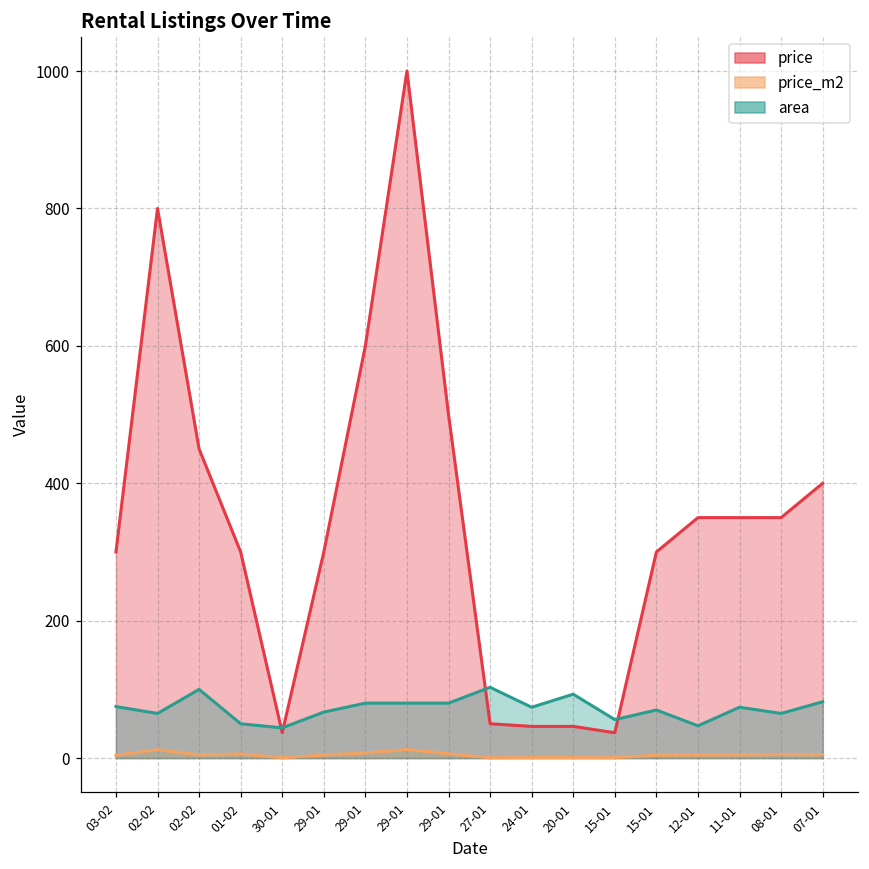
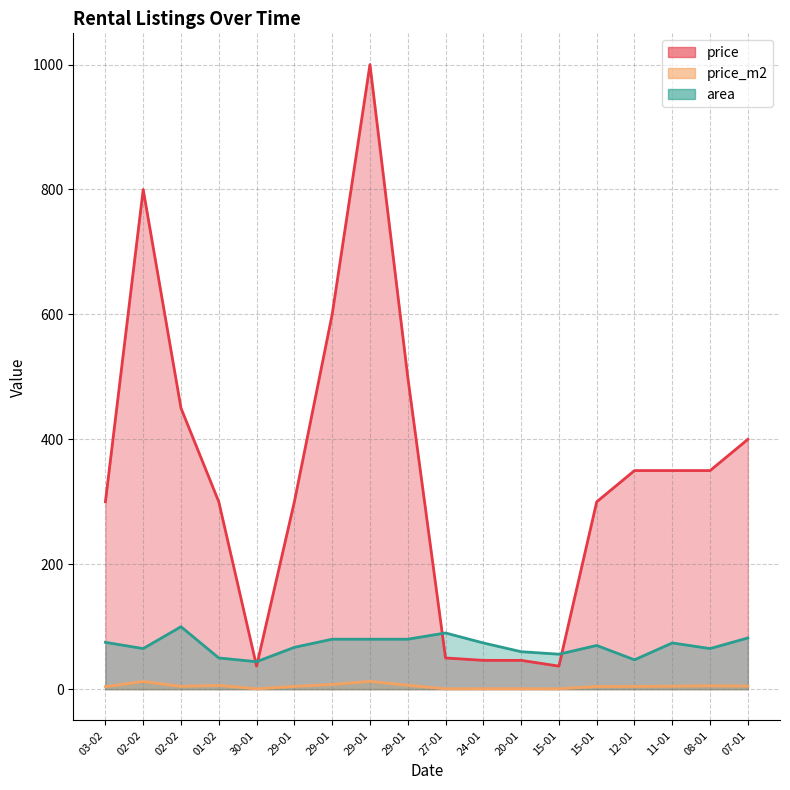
area, 27-01: 100 -> 90
area, 20-01: 90 -> 60
